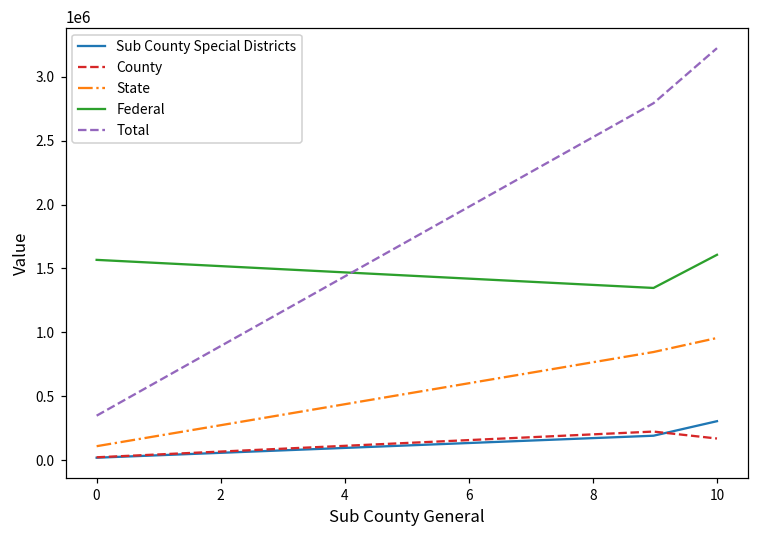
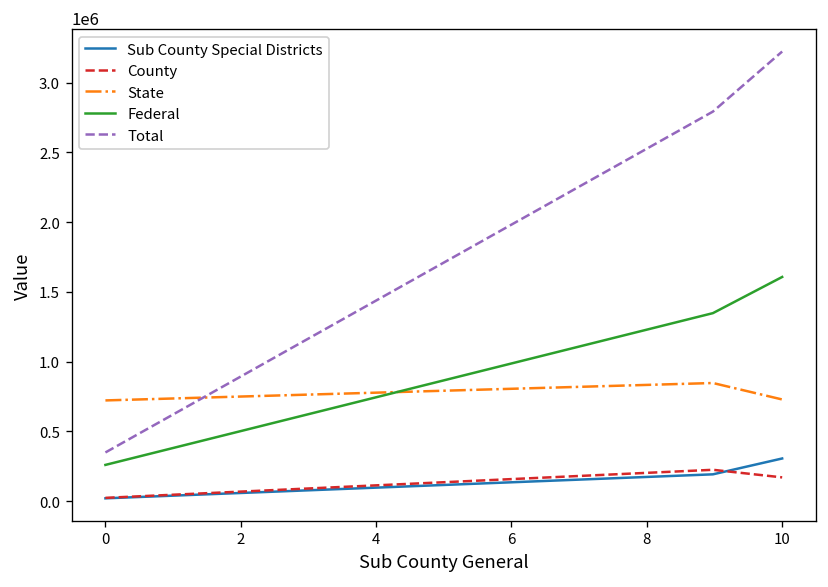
State, 0: 110000 -> 720000
Federal, 0: 1570000 -> 260000
State, 10: 960000 -> 730000
